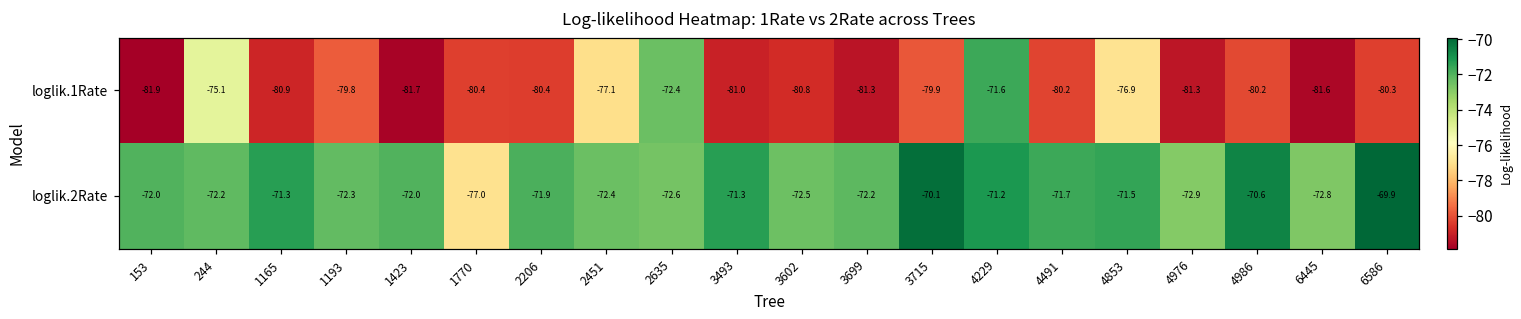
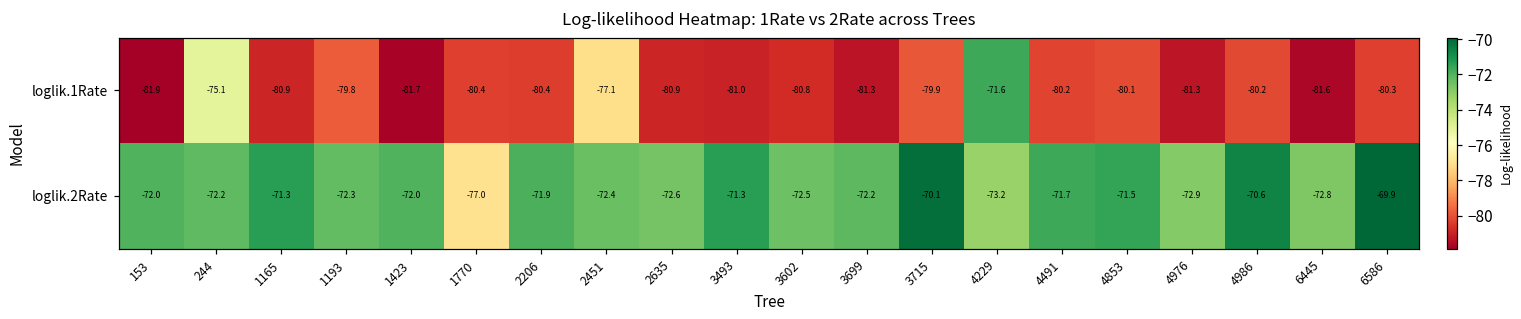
loglik.1Rate, 2635: -72.4 -> -80.9
loglik.1Rate, 4853: -76.9 -> -80.1
loglik.2Rate, 4229: -71.2 -> -73.2
